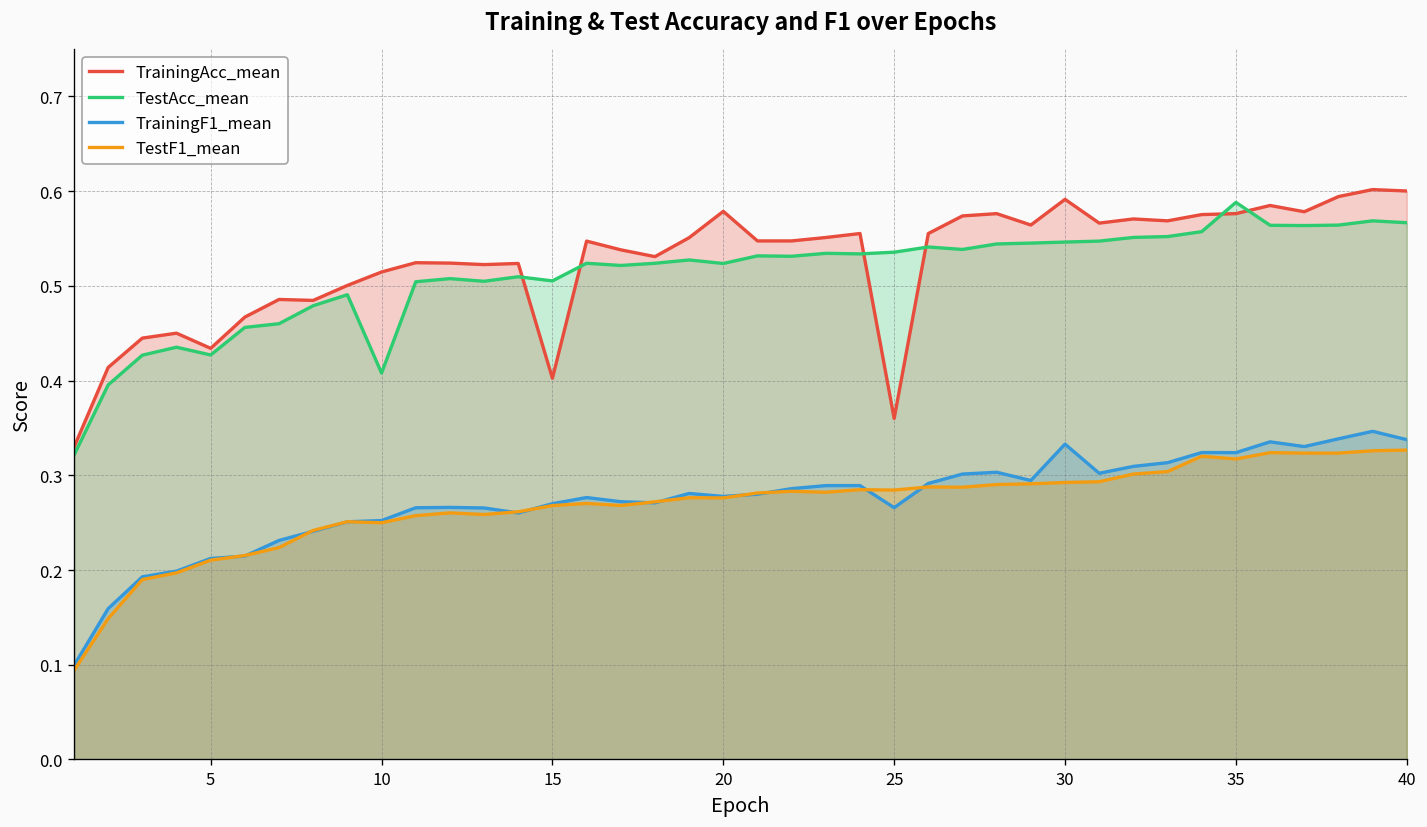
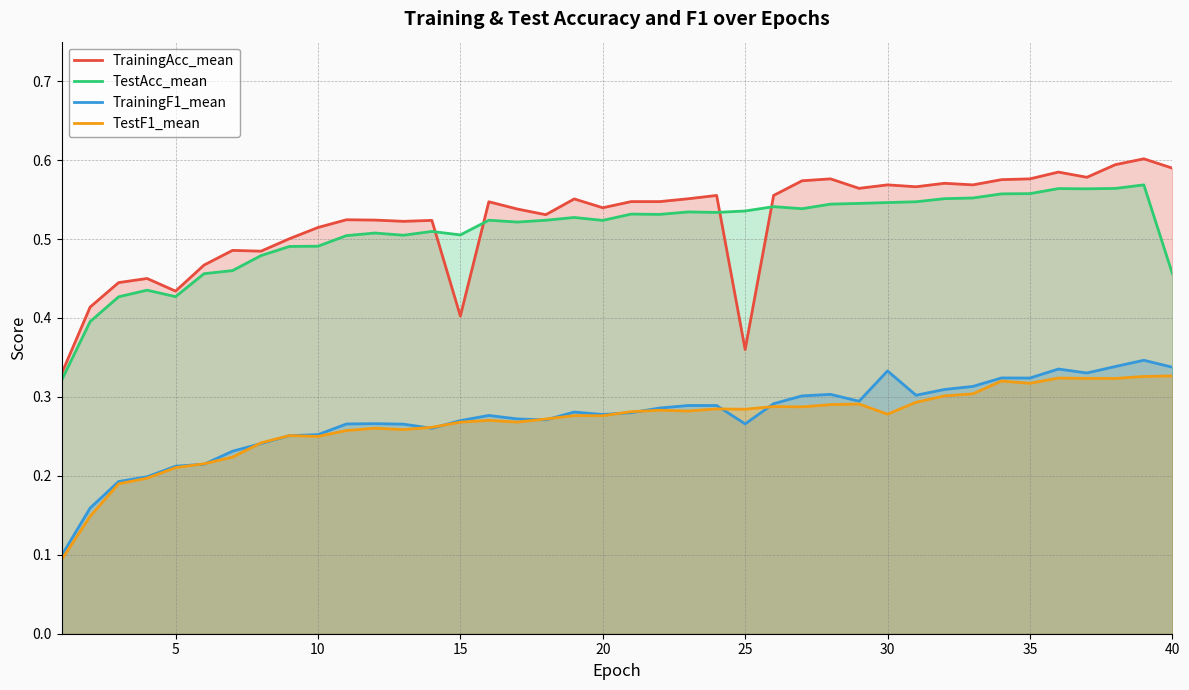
TestAcc_mean, 10: 0.41 -> 0.49
TrainingAcc_mean, 20: 0.58 -> 0.54
TrainingAcc_mean, 30: 0.59 -> 0.57
TestF1_mean, 30: 0.29 -> 0.28
TestAcc_mean, 35: 0.59 -> 0.56
TrainingAcc_mean, 40: 0.60 -> 0.59
TestAcc_mean, 40: 0.57 -> 0.46
